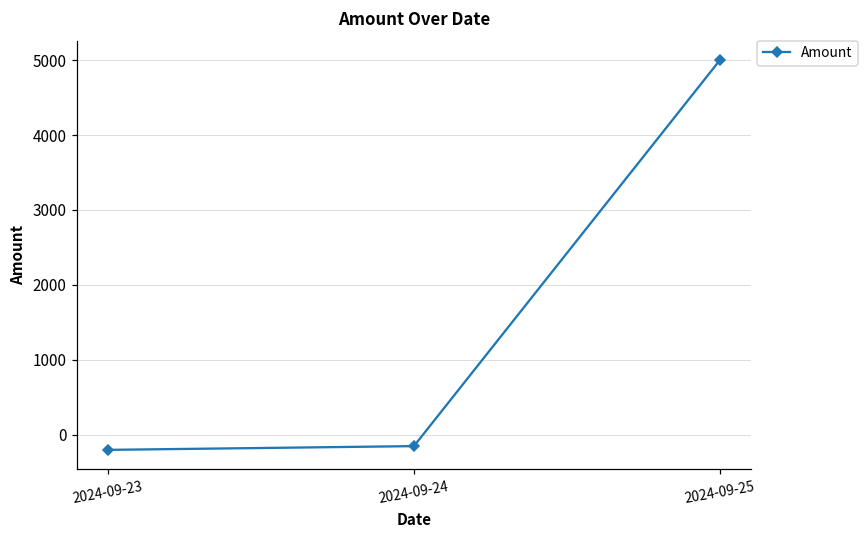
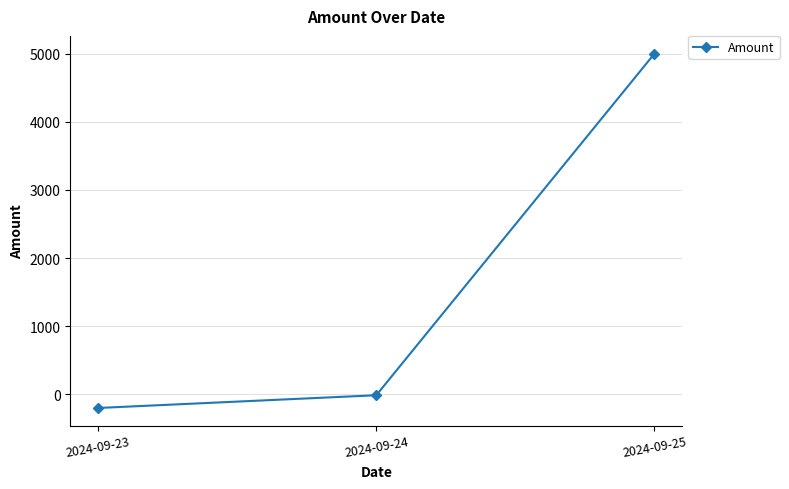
2024-09-24: -200 -> 0
